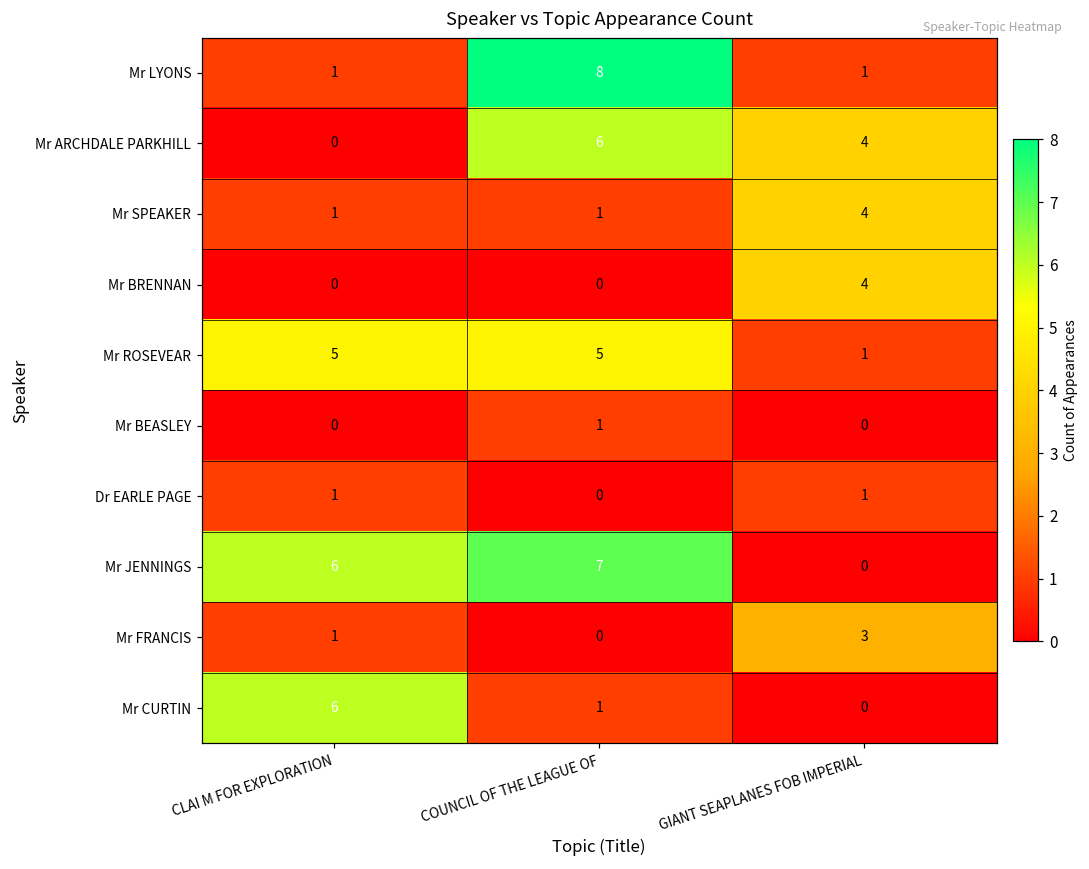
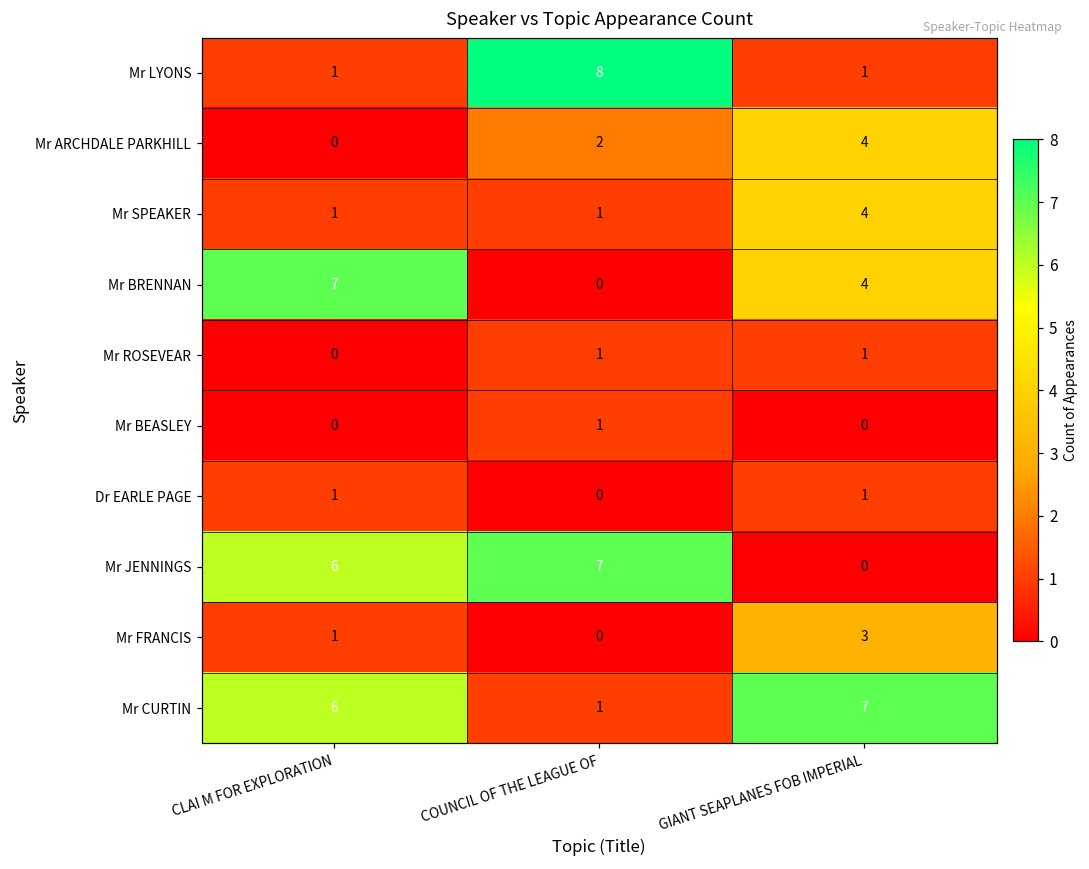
Mr ARCHDALE PARKHILL, COUNCIL OF THE LEAGUE OF: 6 -> 2
Mr BRENNAN, CLAI M FOR EXPLORATION: 0 -> 7
Mr ROSEVEAR, CLAI M FOR EXPLORATION: 5 -> 0
Mr ROSEVEAR, COUNCIL OF THE LEAGUE OF: 5 -> 1
Mr CURTIN, GIANT SEAPLANES FOB IMPERIAL: 0 -> 7
